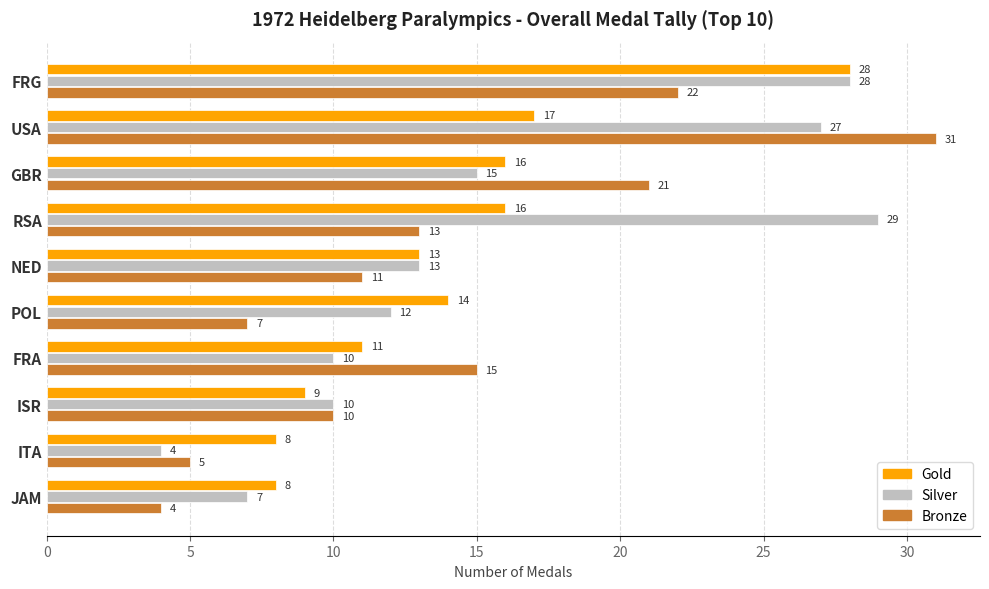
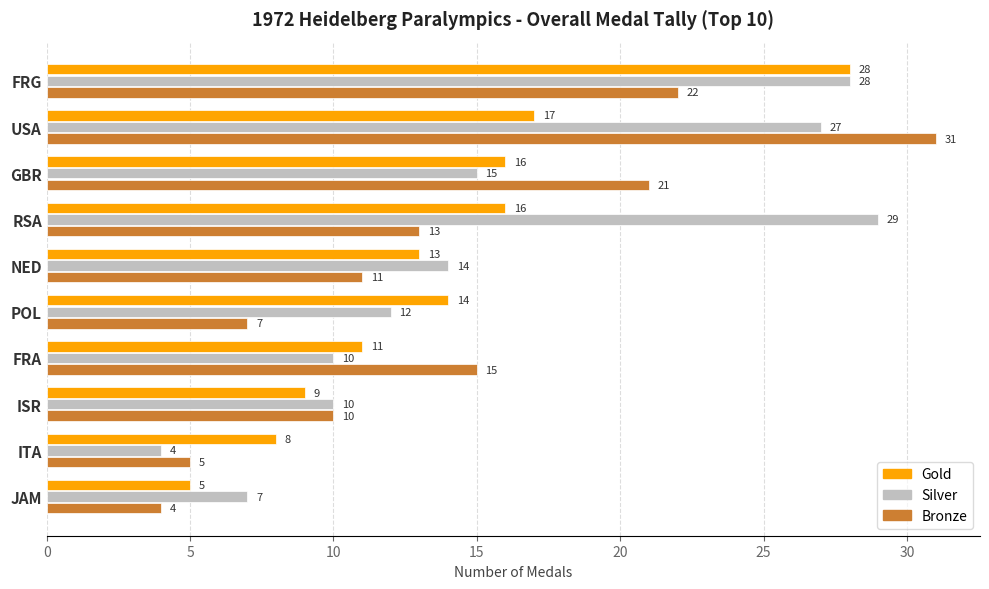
Silver, NED: 13 -> 14
Gold, JAM: 8 -> 5
